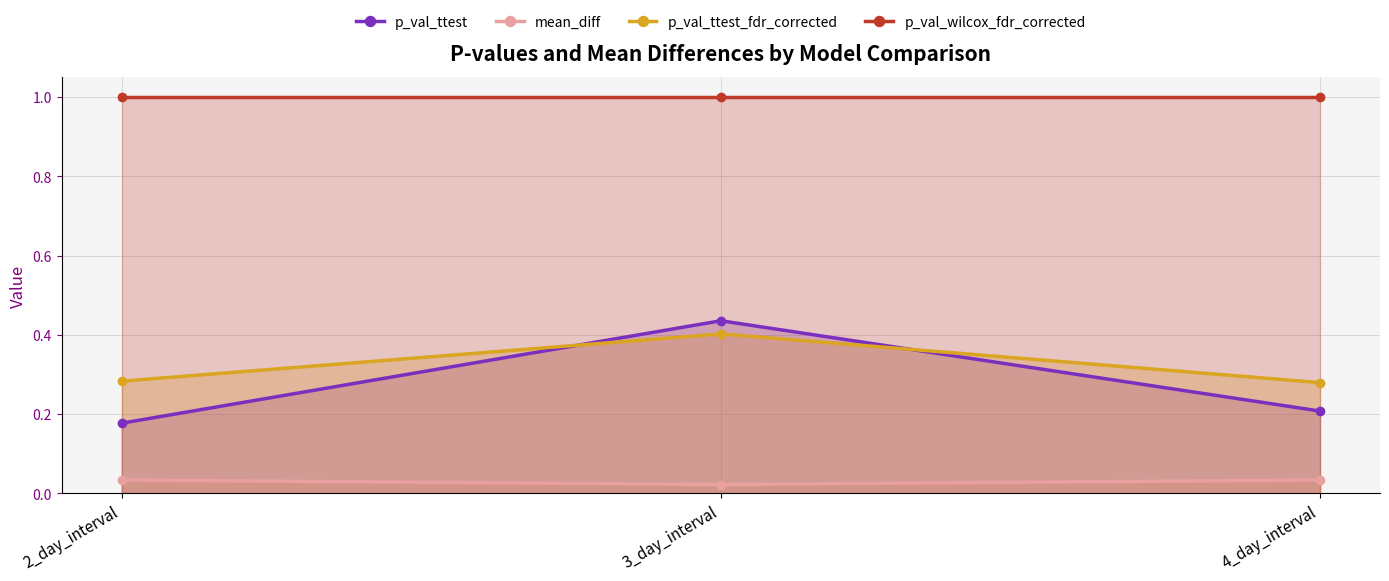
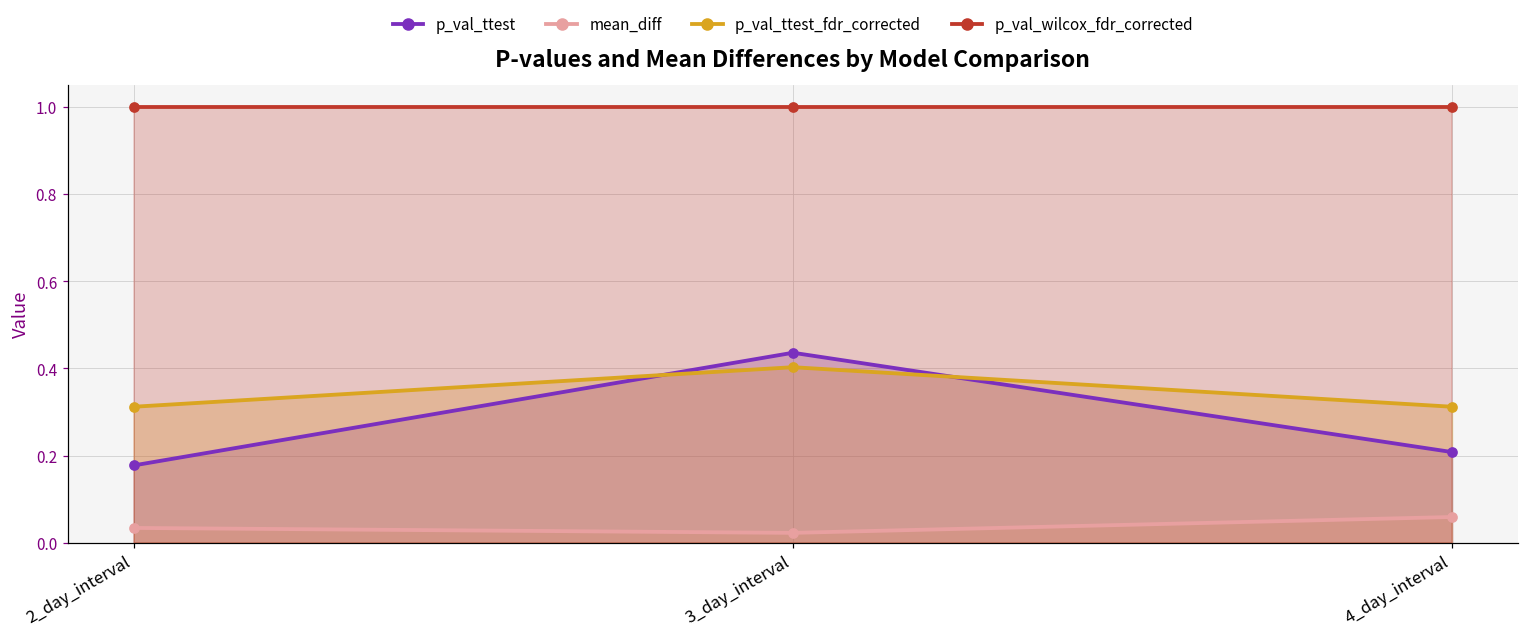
p_val_ttest_fdr_corrected, 2_day_interval: 0.28 -> 0.31
mean_diff, 4_day_interval: 0.03 -> 0.06
p_val_ttest_fdr_corrected, 4_day_interval: 0.28 -> 0.31
